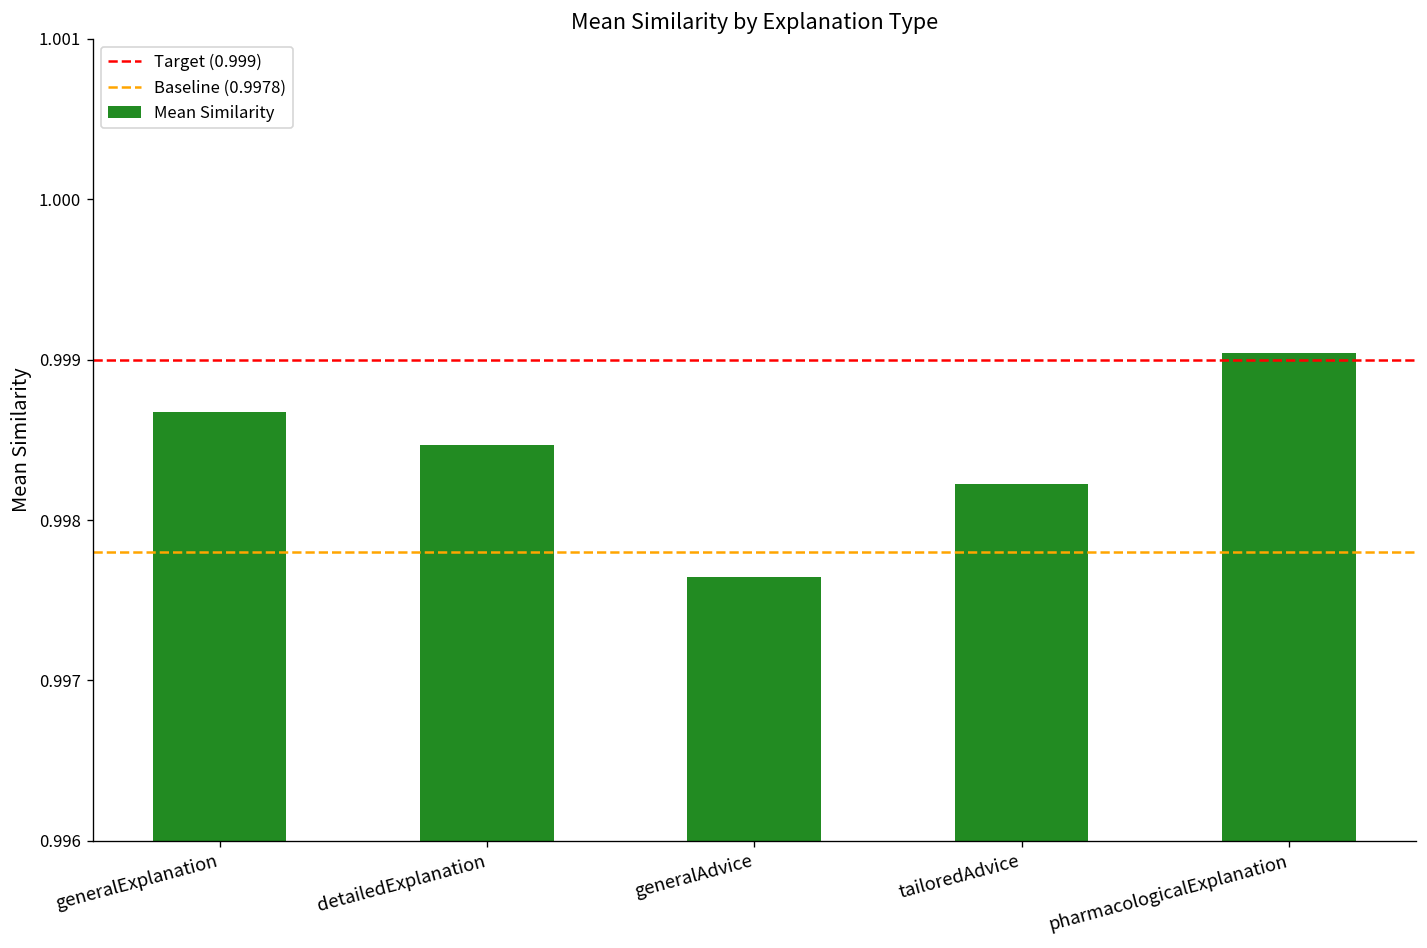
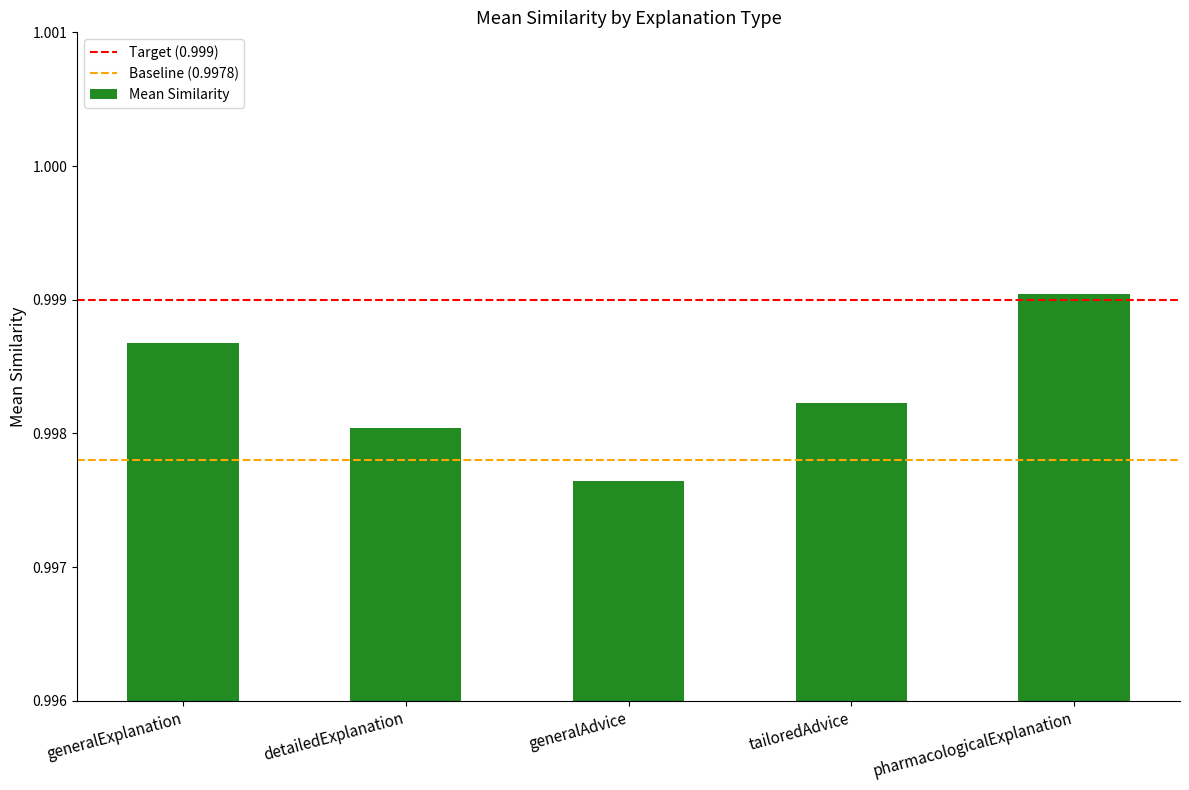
detailedExplanation: 0.99847 -> 0.99804
